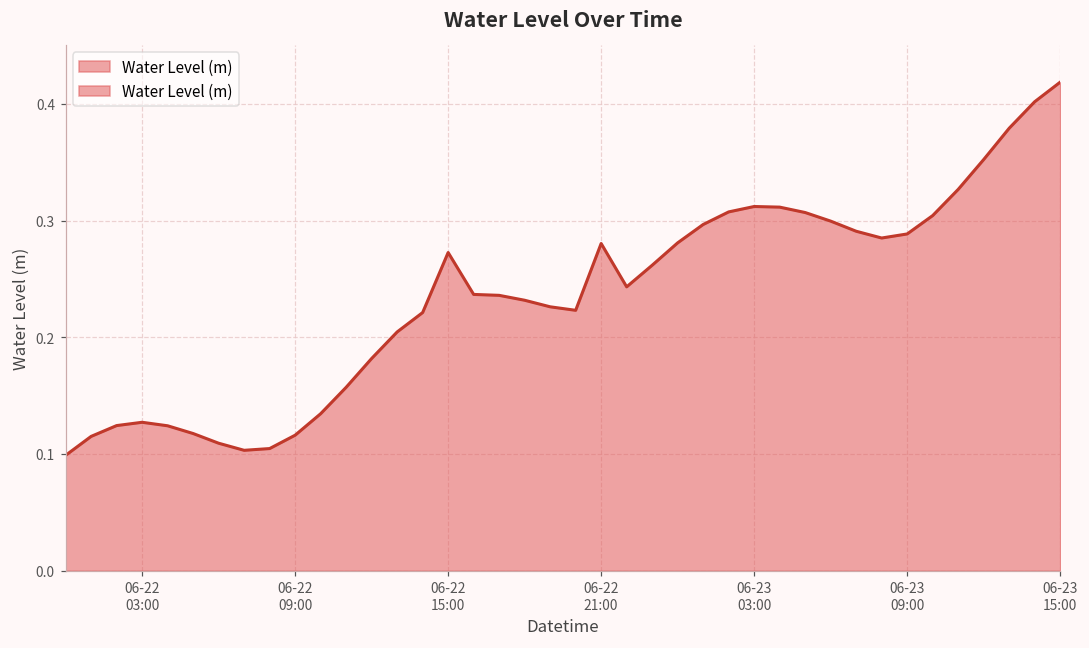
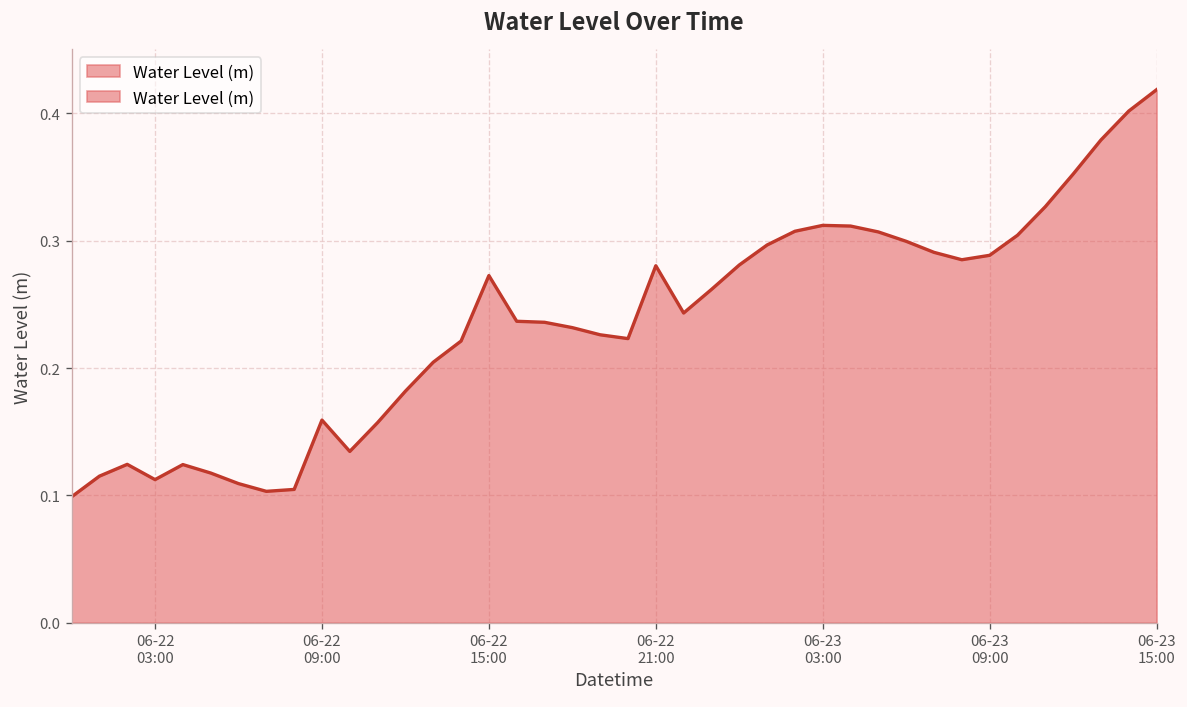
06-22 03:00: 0.127 -> 0.112
06-22 09:00: 0.116 -> 0.159
